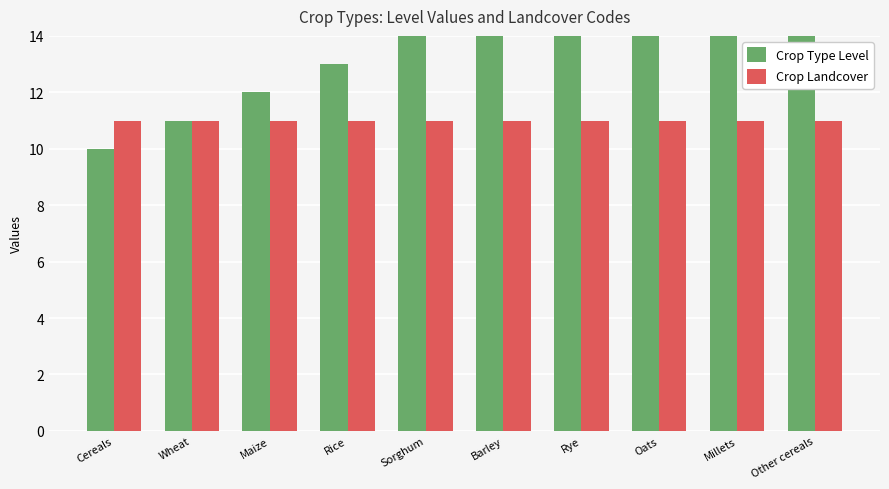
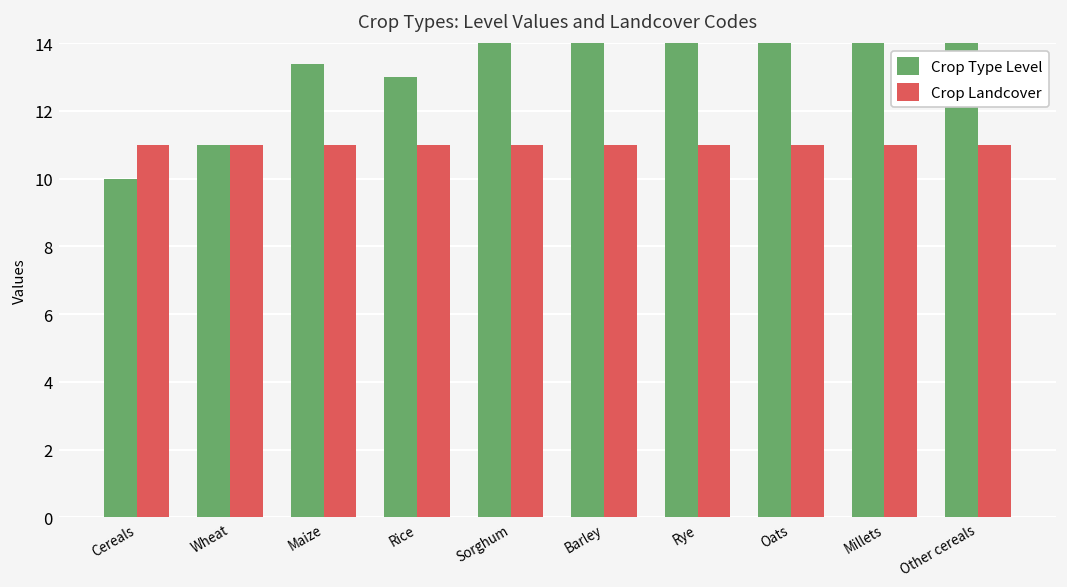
Crop Type Level, Maize: 12.0 -> 13.4
